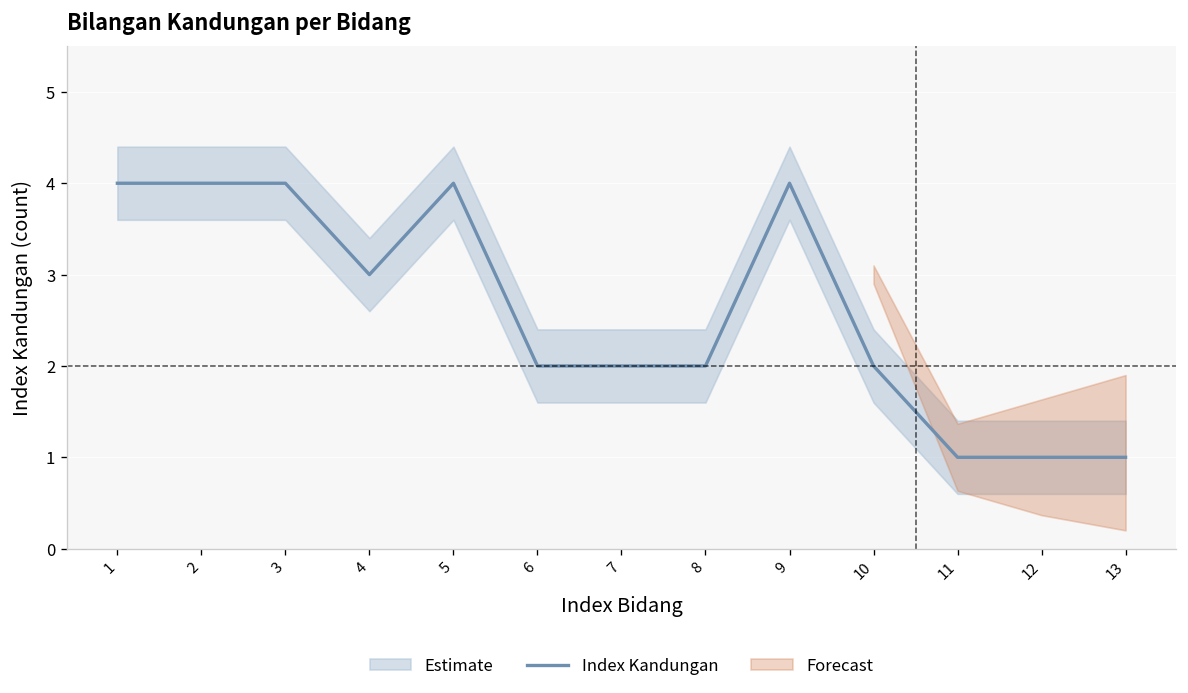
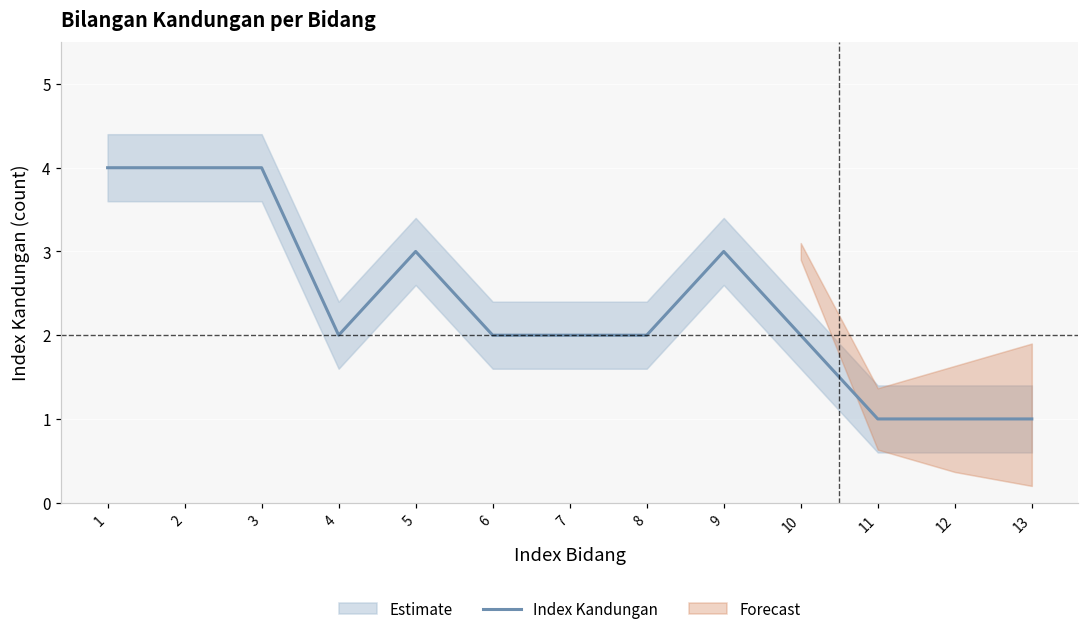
Index Kandungan, 4: 3 -> 2
Index Kandungan, 5: 4 -> 3
Index Kandungan, 9: 4 -> 3
